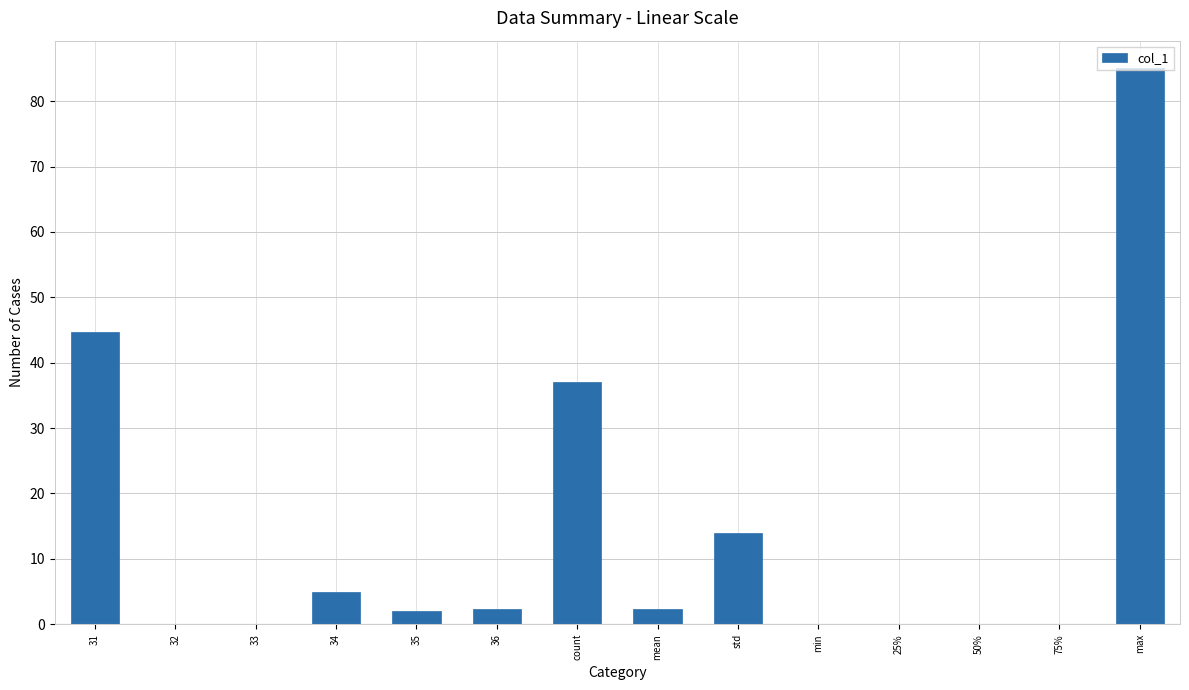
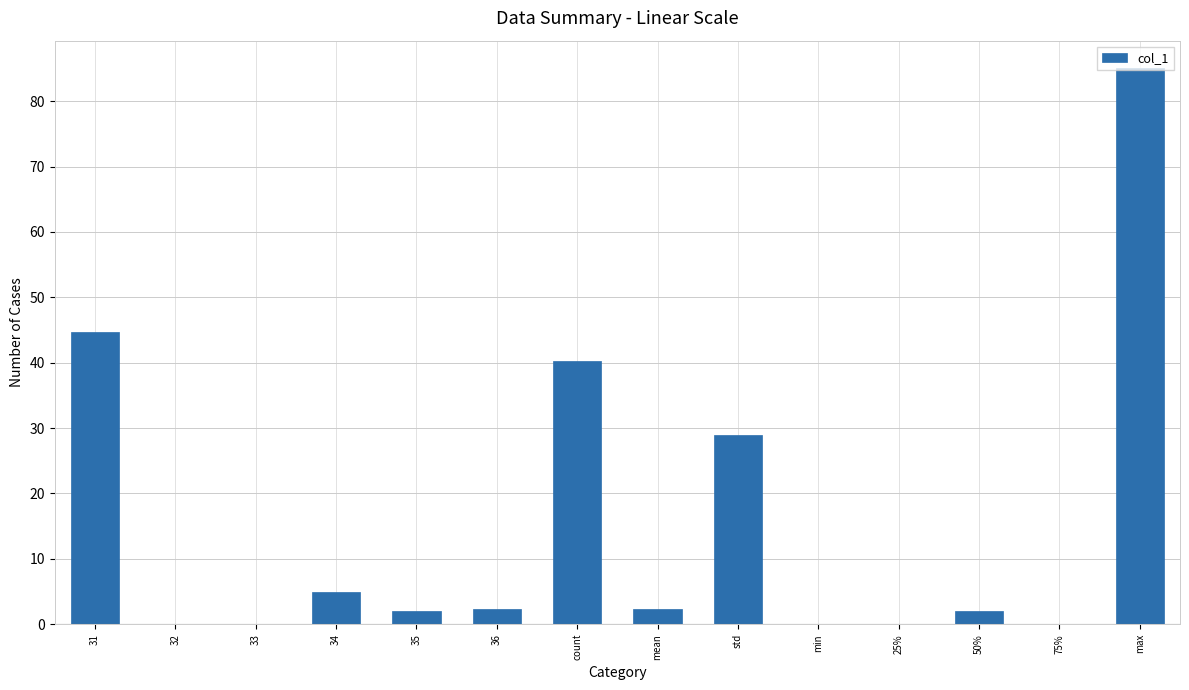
count: 37 -> 40
std: 14 -> 29
50%: 0 -> 2
